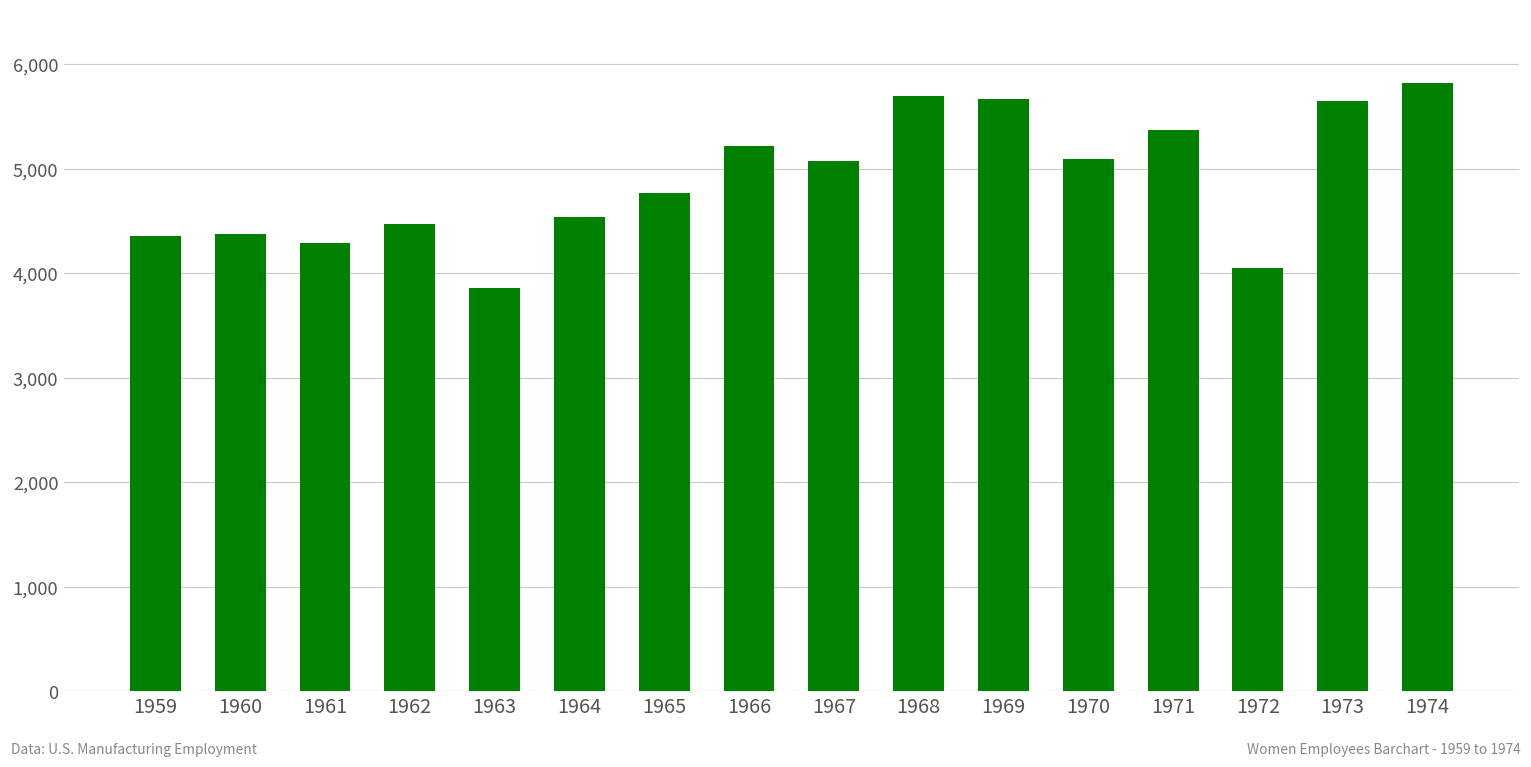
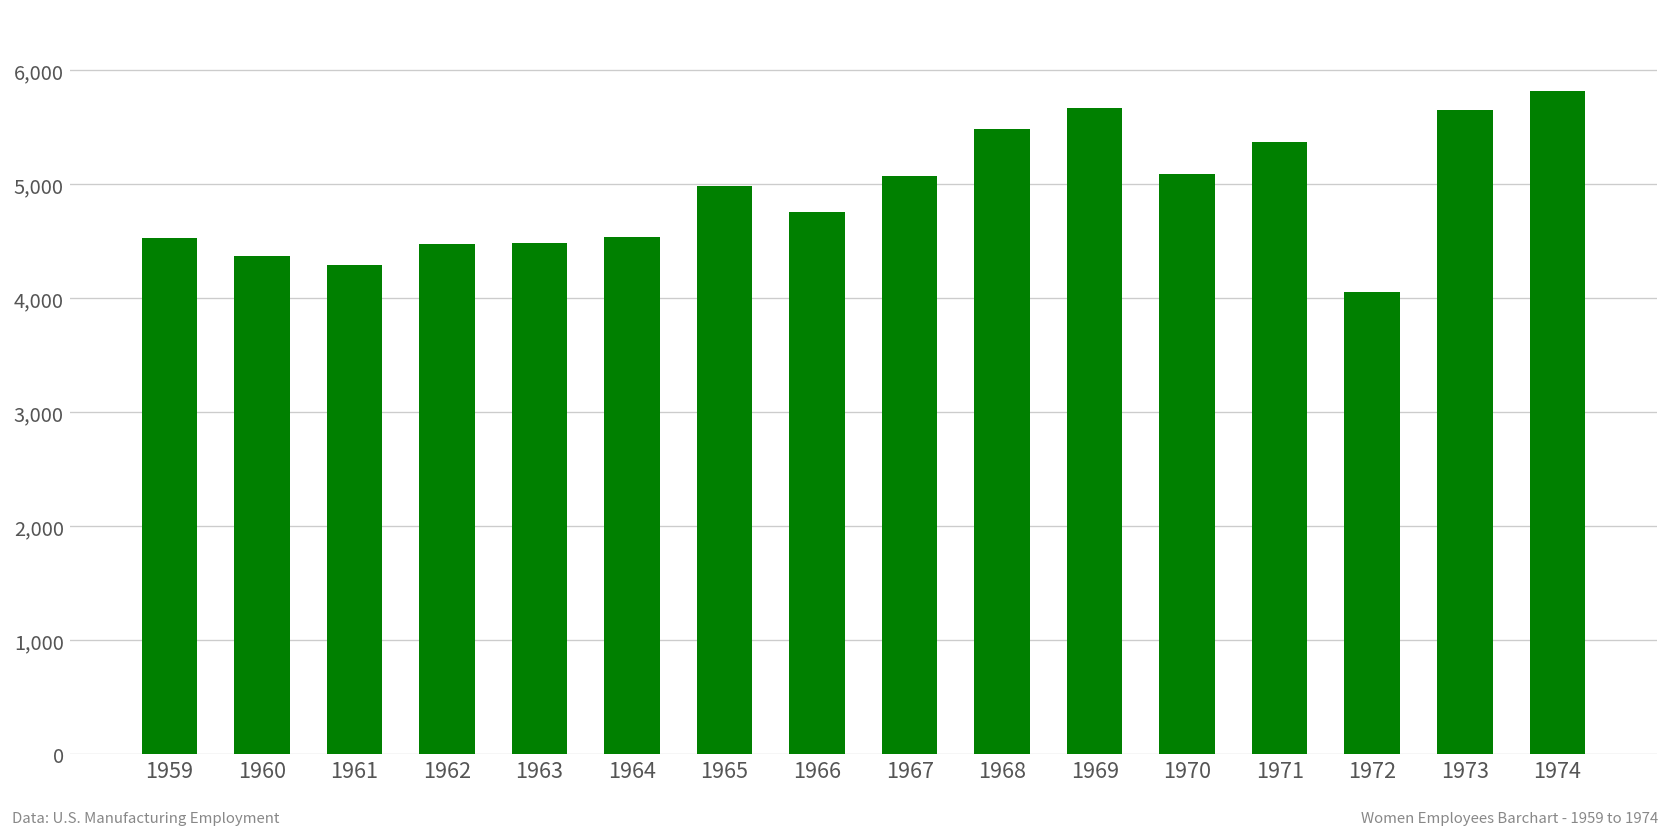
1959: 4,400 -> 4,500
1963: 3,900 -> 4,500
1965: 4,800 -> 5,000
1966: 5,200 -> 4,800
1968: 5,700 -> 5,500
